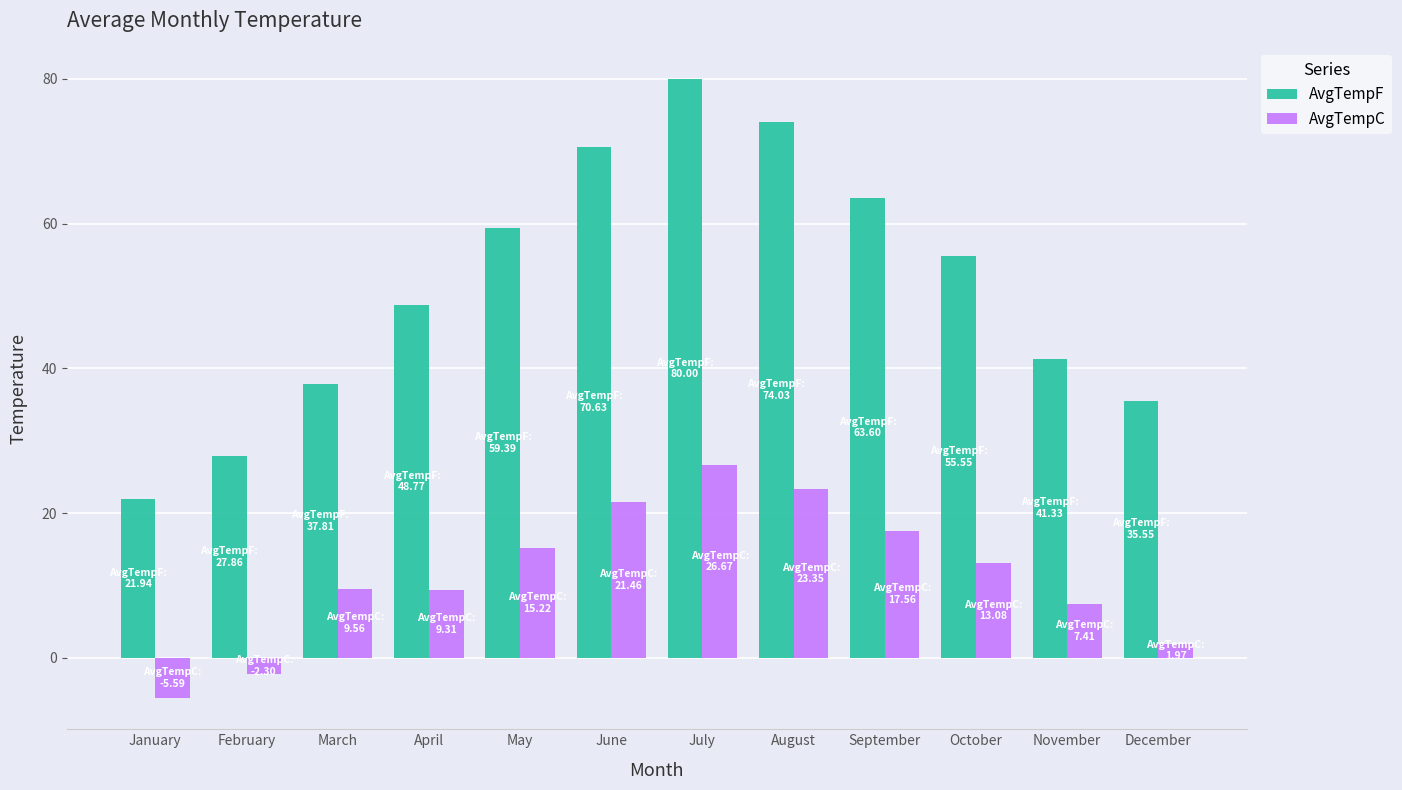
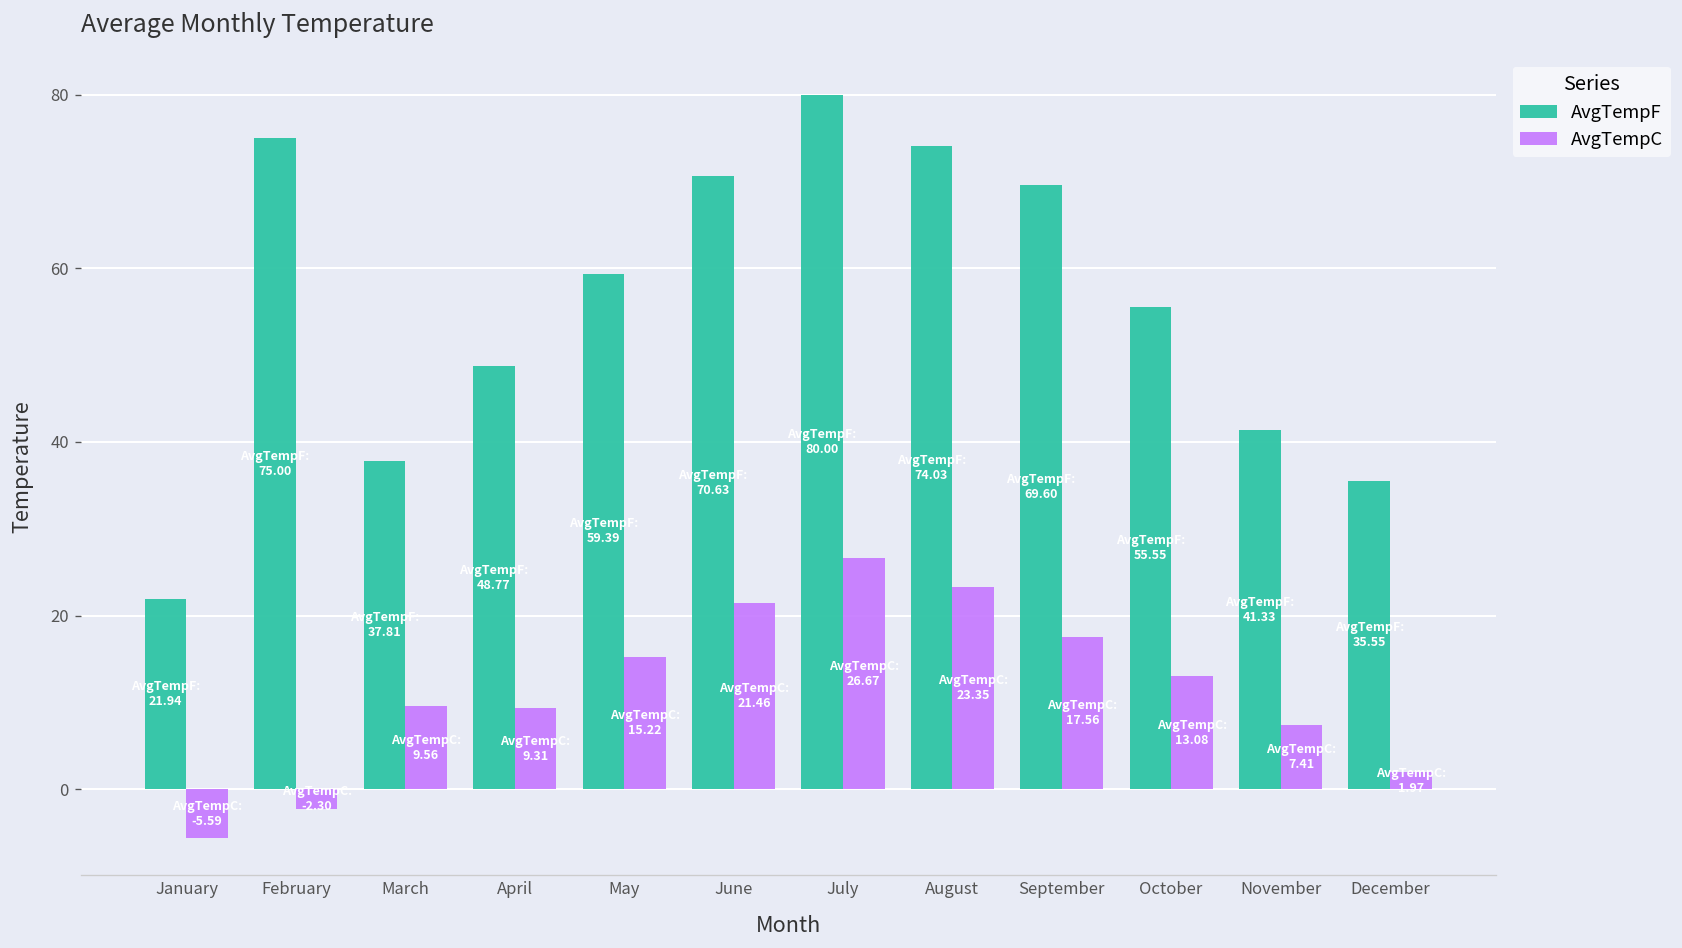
AvgTempF, February: 27.86 -> 75.00
AvgTempF, September: 63.60 -> 69.60
